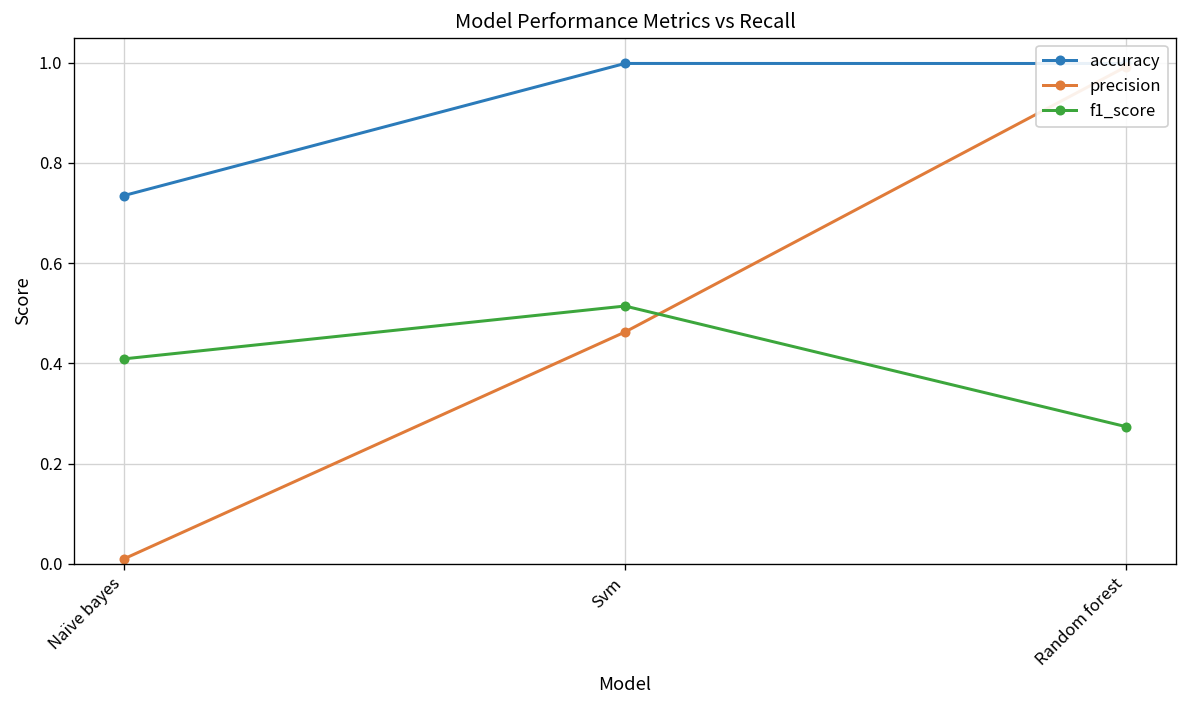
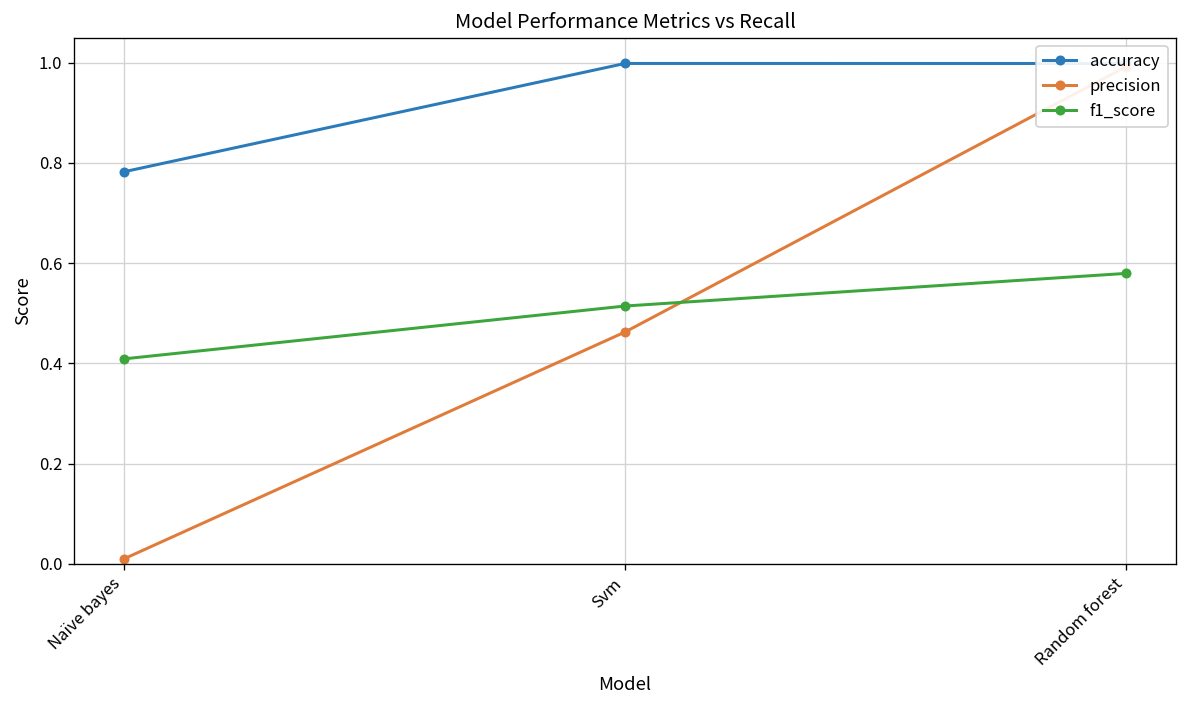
accuracy, Naïve bayes: 0.73 -> 0.78
f1_score, Random forest: 0.27 -> 0.58
